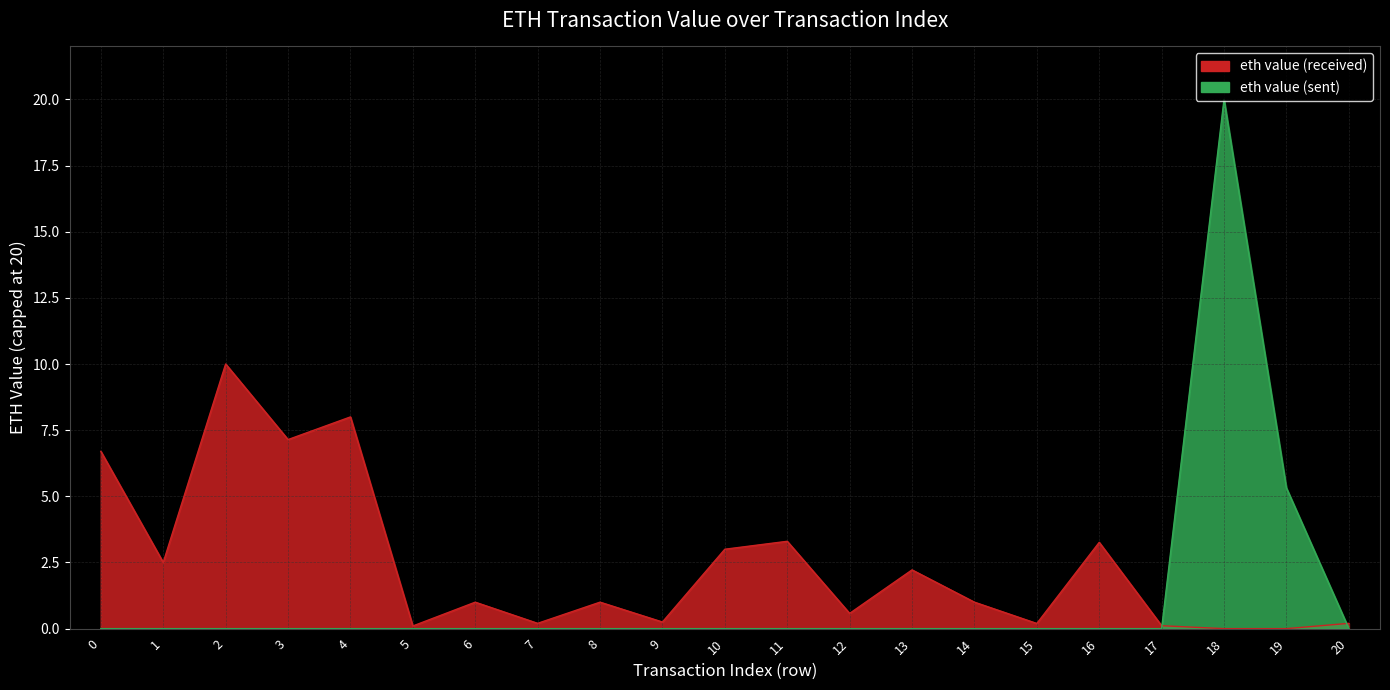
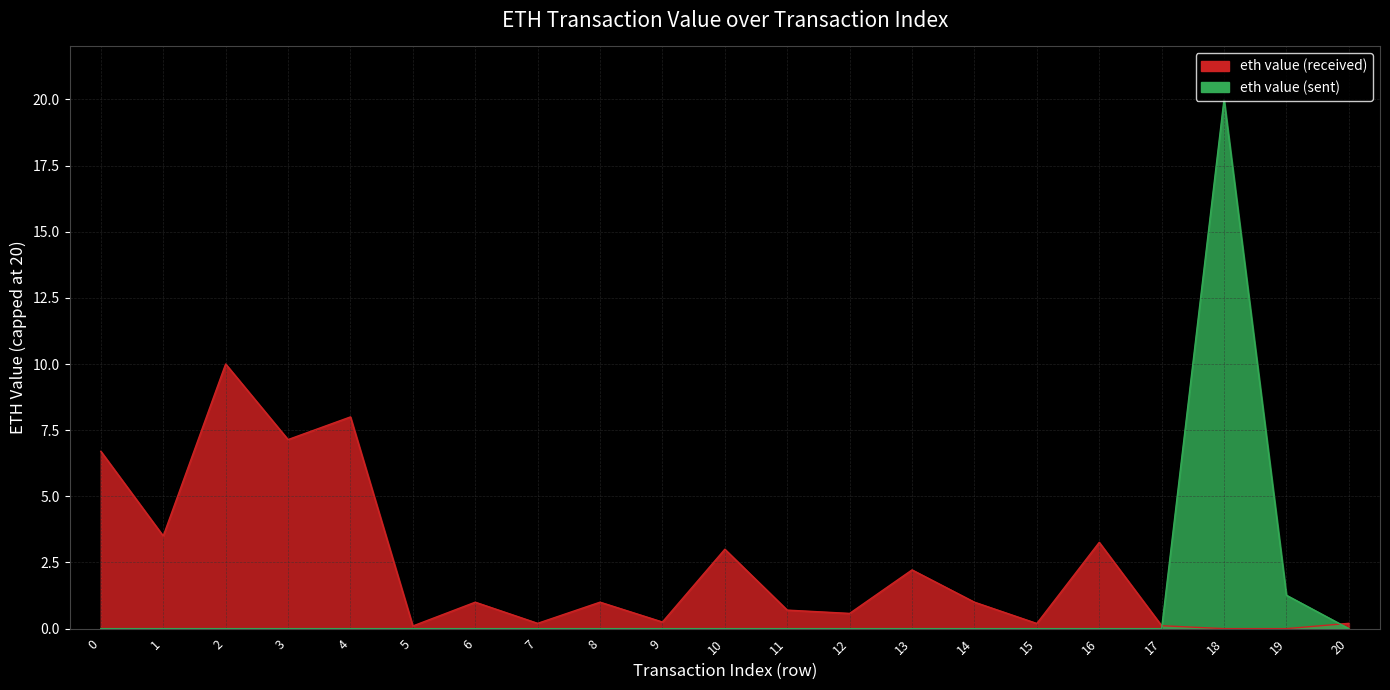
eth value (received), 1: 2.5 -> 3.5
eth value (received), 11: 3.3 -> 0.7
eth value (sent), 19: 5.3 -> 1.3
